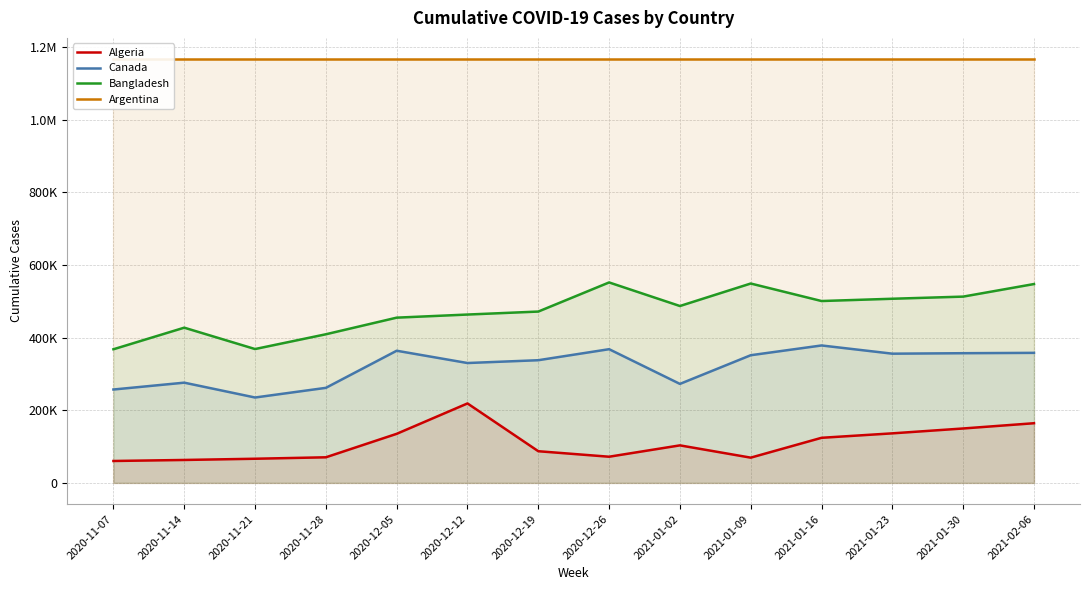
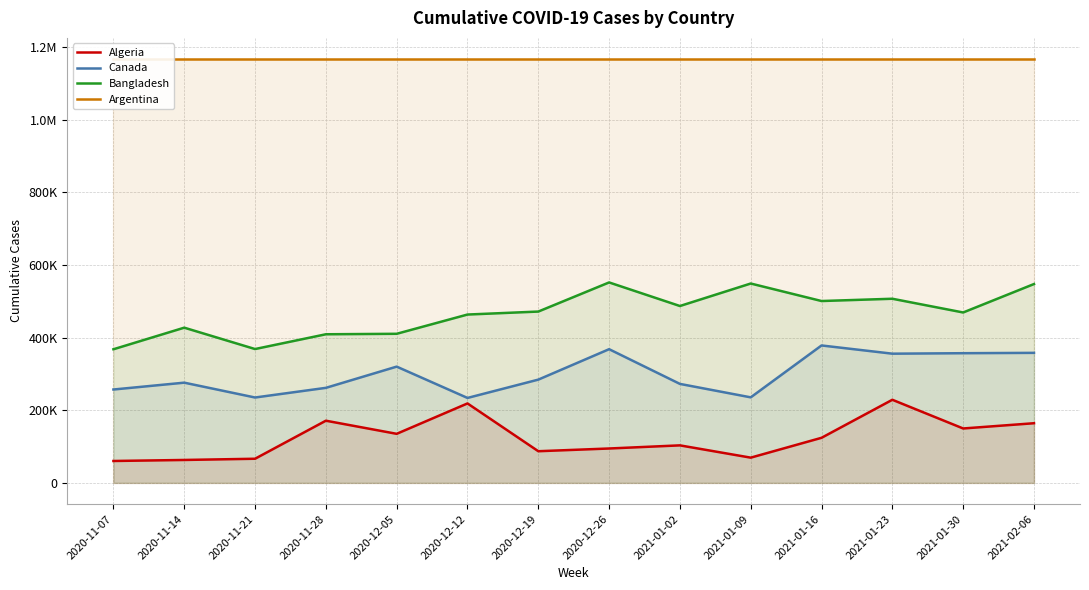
Algeria, 2020-11-28: 70000 -> 170000
Canada, 2020-12-05: 360000 -> 320000
Bangladesh, 2020-12-05: 450000 -> 410000
Canada, 2020-12-12: 330000 -> 230000
Canada, 2020-12-19: 340000 -> 280000
Algeria, 2020-12-26: 70000 -> 90000
Canada, 2021-01-09: 350000 -> 240000
Algeria, 2021-01-23: 140000 -> 230000
Bangladesh, 2021-01-30: 510000 -> 470000
